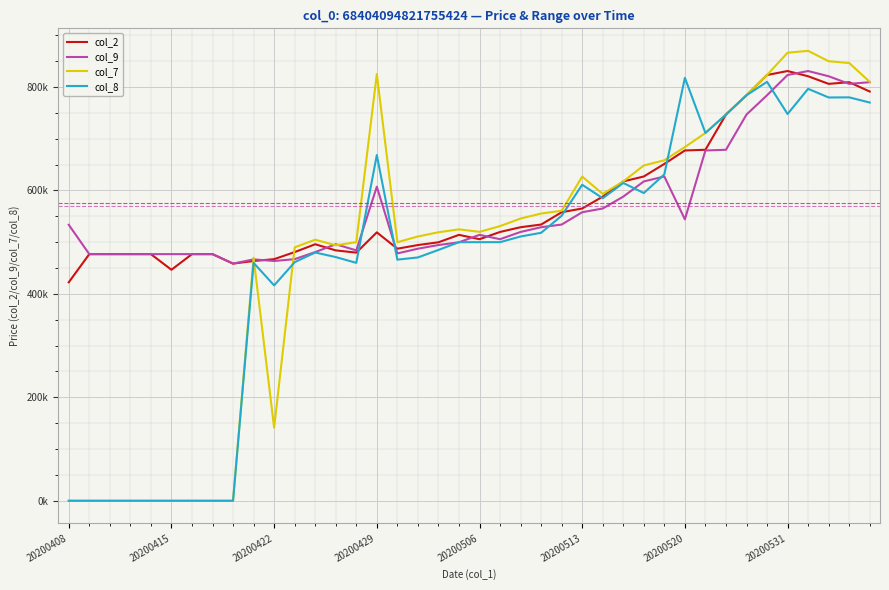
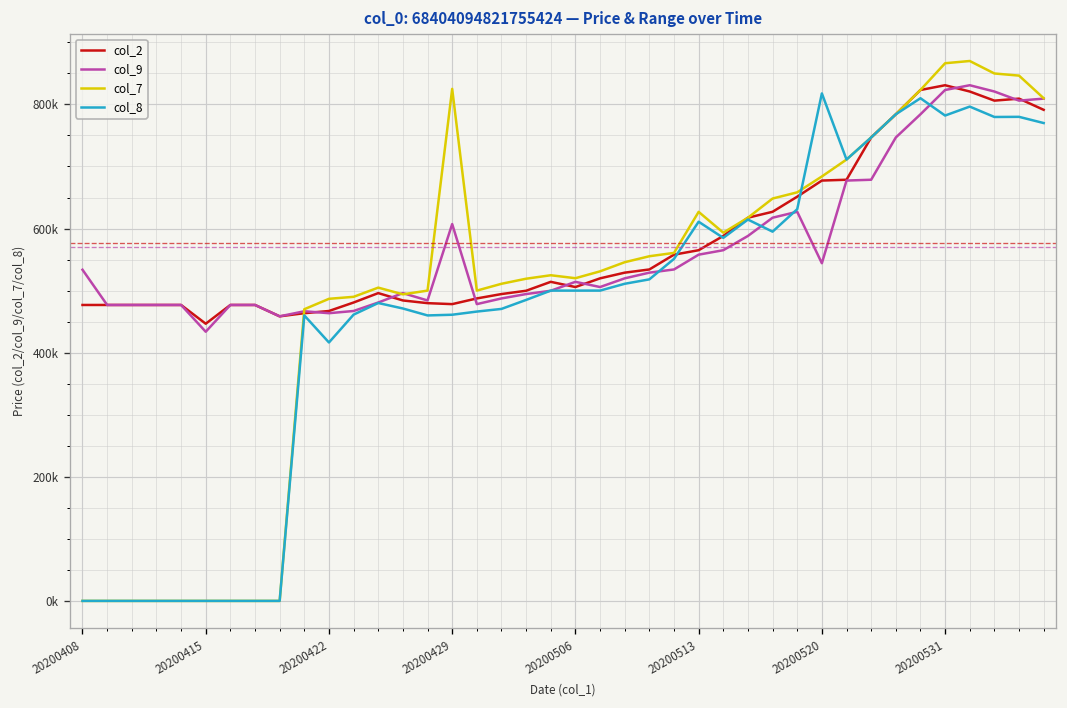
col_2, 20200408: 420000 -> 480000
col_9, 20200415: 480000 -> 430000
col_7, 20200422: 140000 -> 490000
col_2, 20200429: 520000 -> 480000
col_8, 20200429: 670000 -> 460000
col_8, 20200531: 750000 -> 780000
